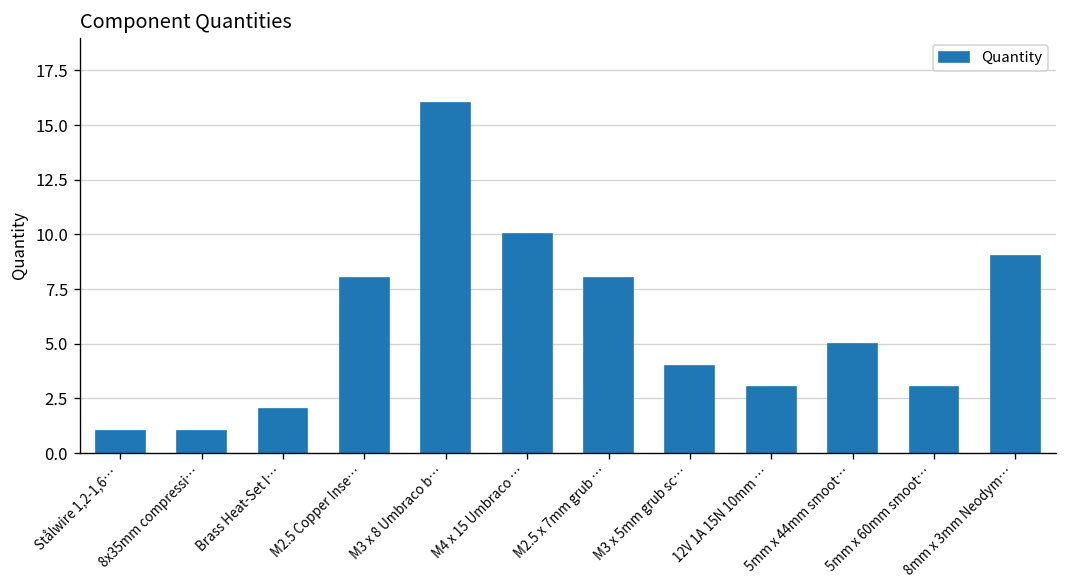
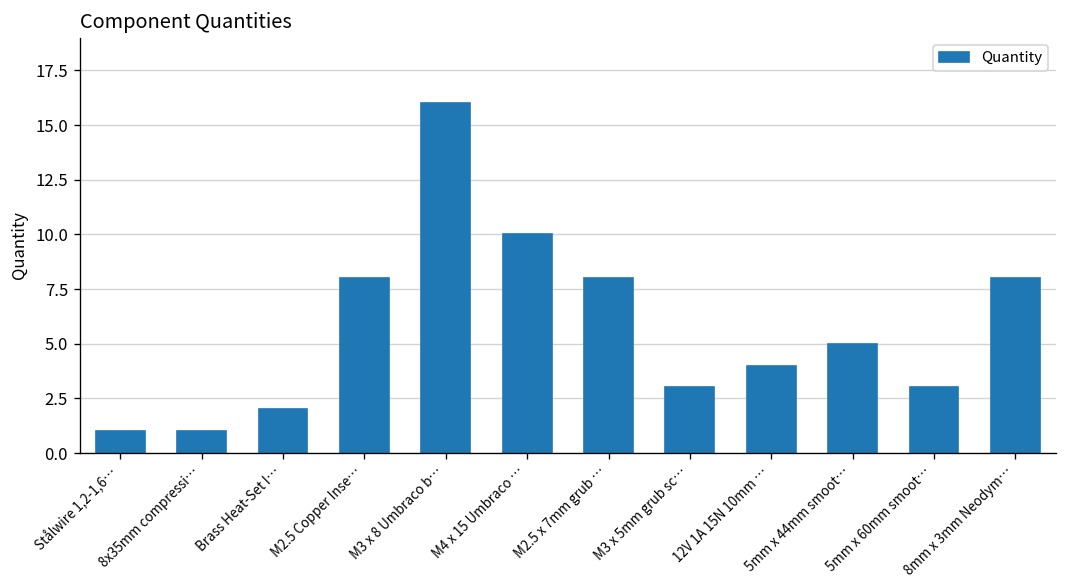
M3 x 5mm grub sc…: 4 -> 3
12V 1A 15N 10mm …: 3 -> 4
8mm x 3mm Neodym…: 9 -> 8
